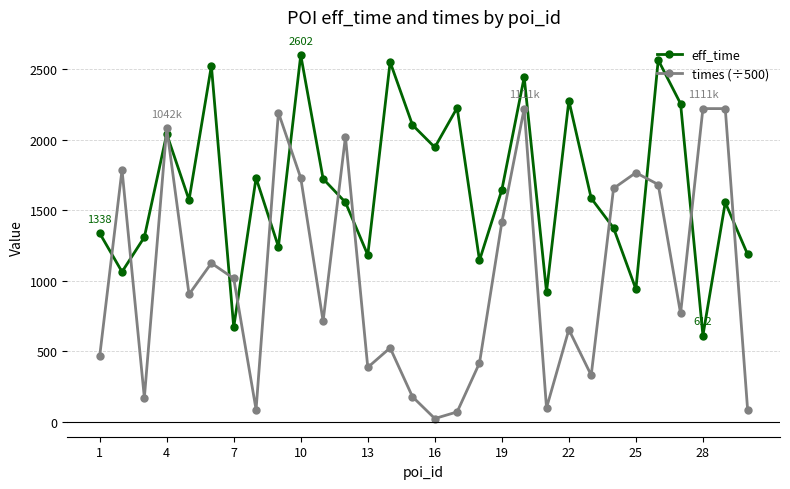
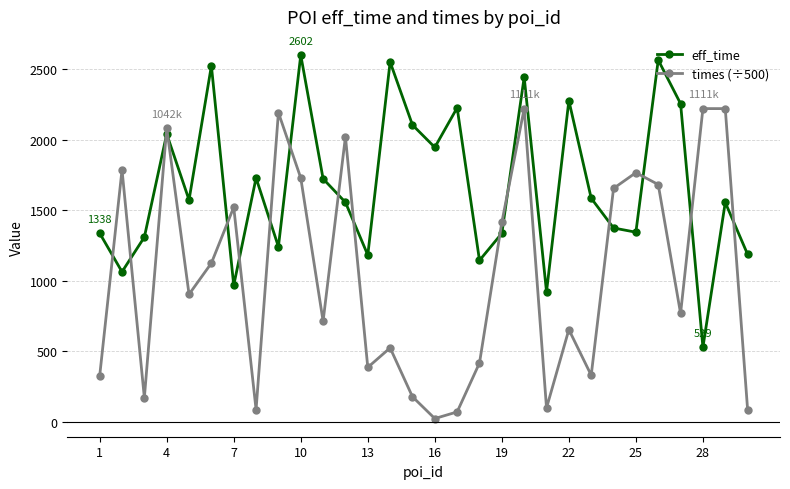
times (÷500), 1: 460 -> 330
eff_time, 7: 670 -> 970
times (÷500), 7: 1020 -> 1520
eff_time, 19: 1650 -> 1340
eff_time, 25: 940 -> 1350
eff_time, 28: 612 -> 529
